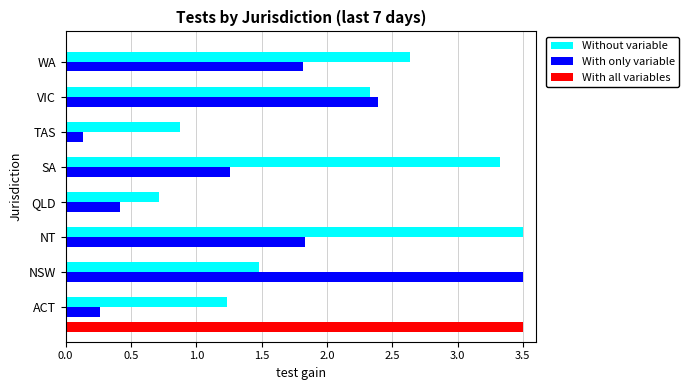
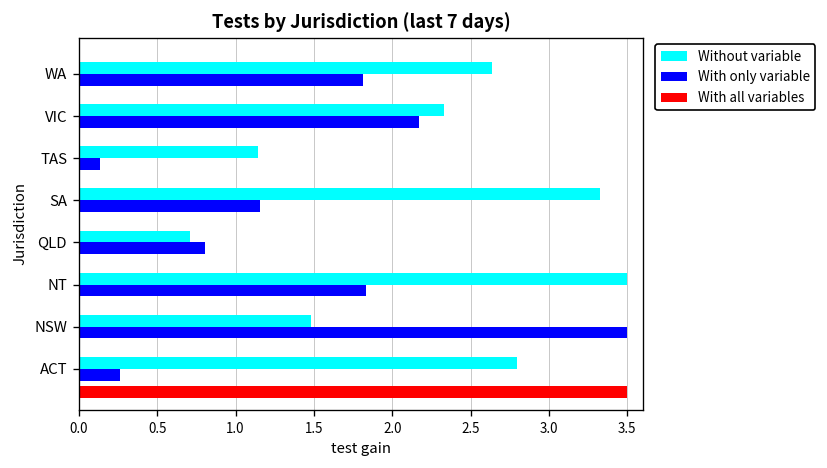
With only variable, VIC: 2.39 -> 2.17
Without variable, TAS: 0.88 -> 1.14
With only variable, SA: 1.26 -> 1.16
With only variable, QLD: 0.42 -> 0.81
Without variable, ACT: 1.23 -> 2.80
